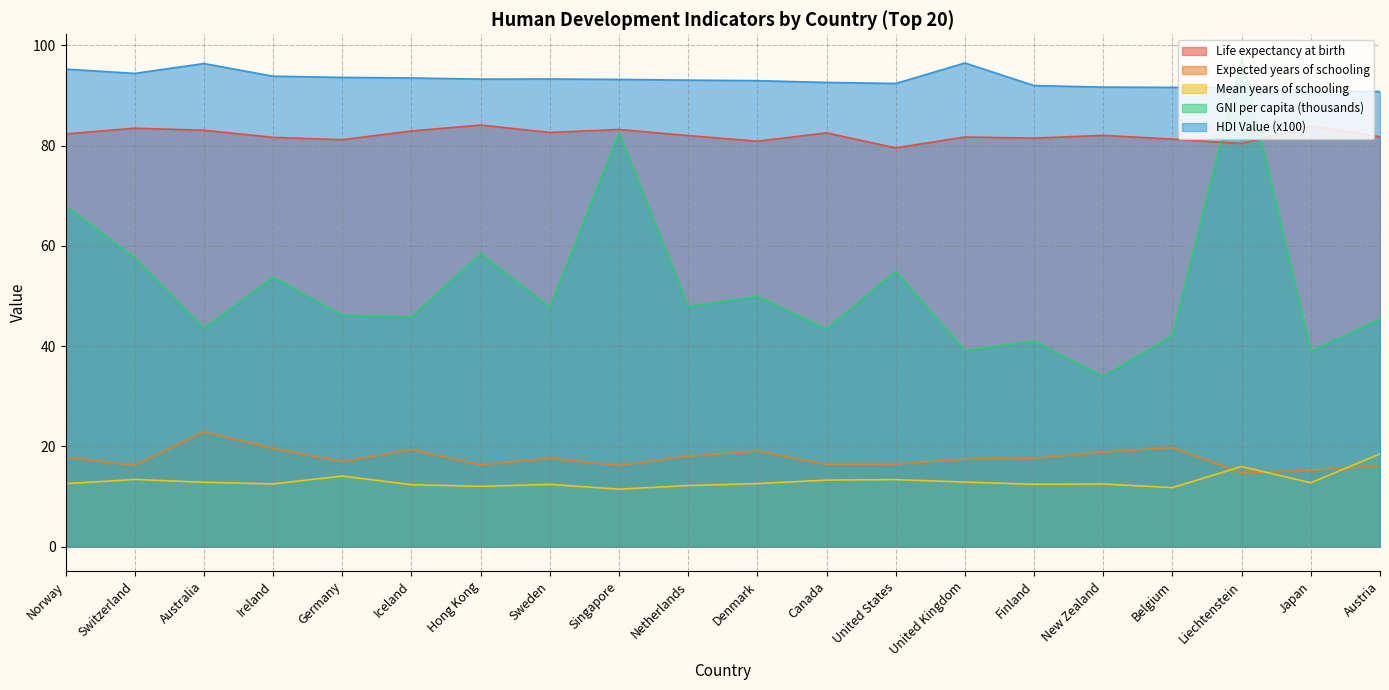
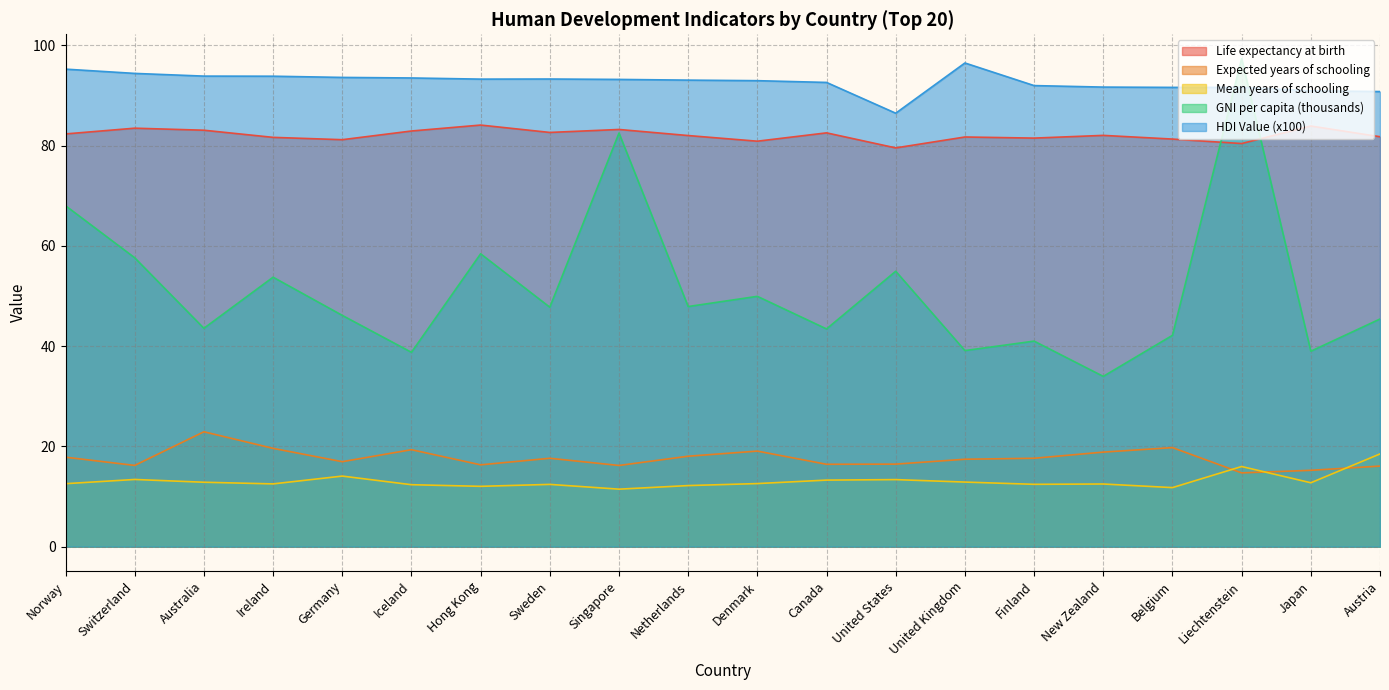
HDI Value (x100), Australia: 96 -> 94
GNI per capita (thousands), Iceland: 46 -> 39
HDI Value (x100), United States: 92 -> 86
